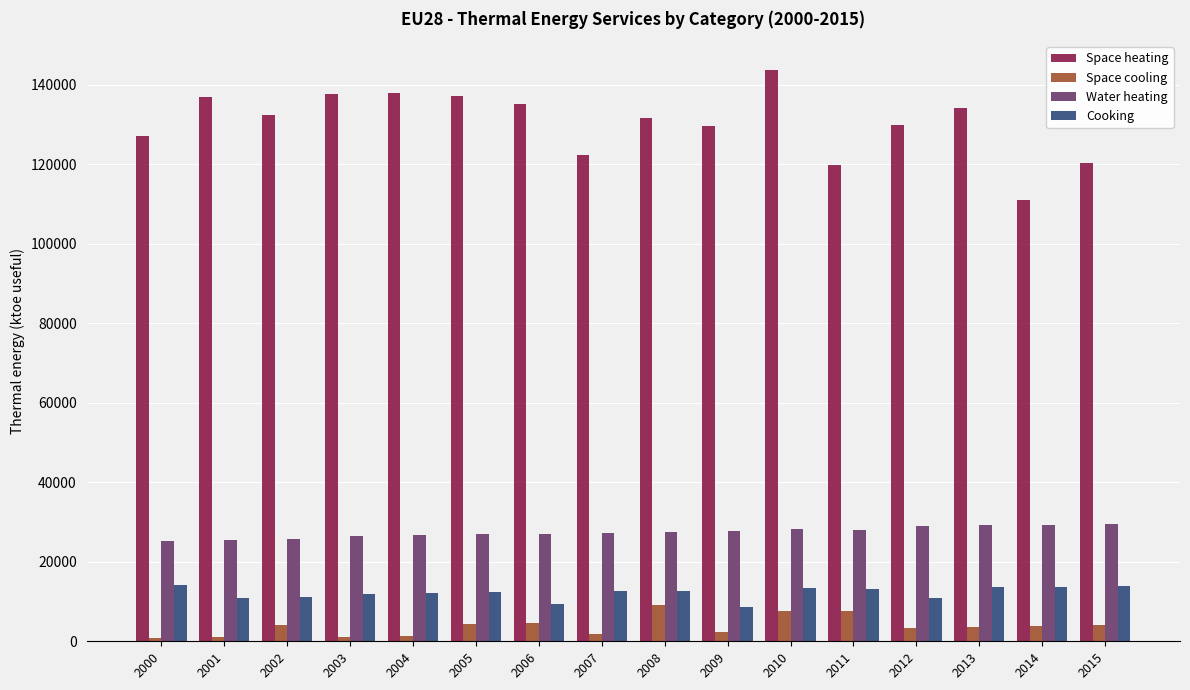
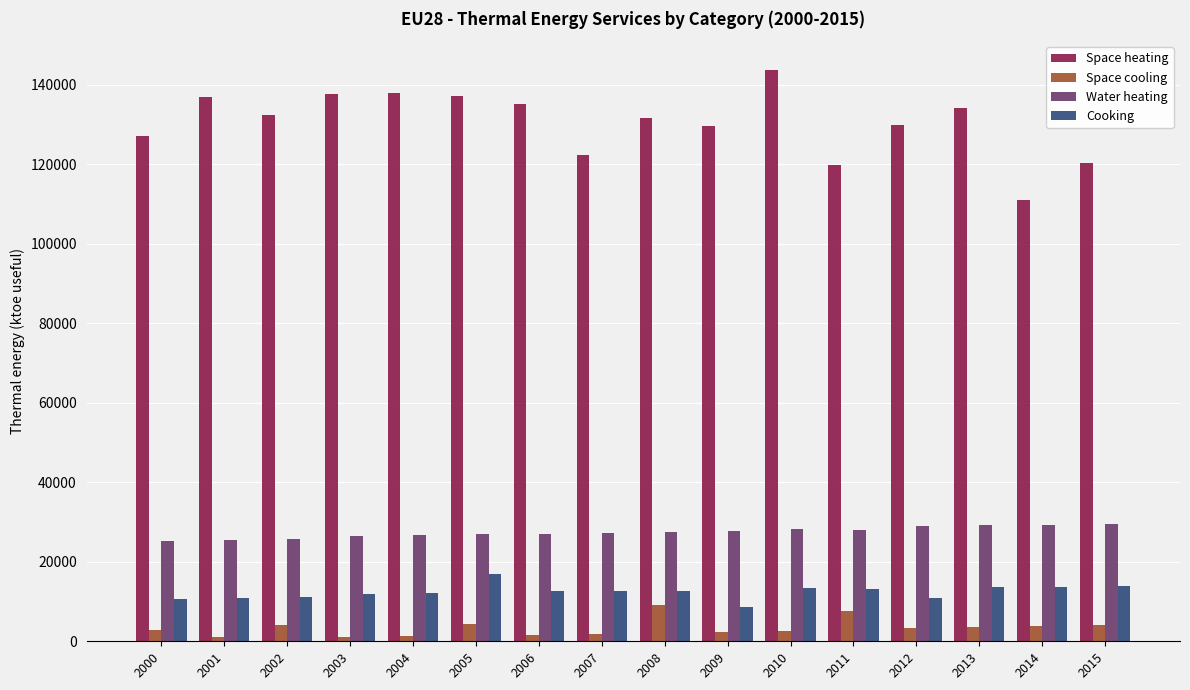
Space cooling, 2000: 1000 -> 3000
Cooking, 2000: 14000 -> 11000
Cooking, 2005: 12000 -> 17000
Space cooling, 2006: 4000 -> 2000
Cooking, 2006: 9000 -> 13000
Space cooling, 2010: 8000 -> 3000
